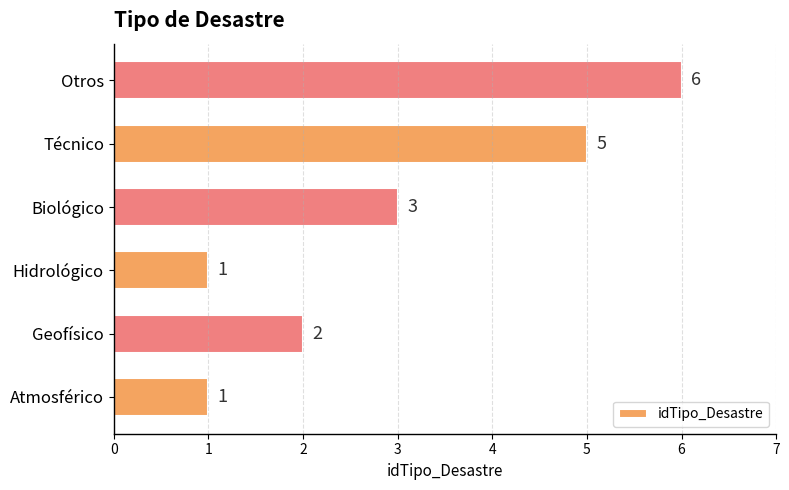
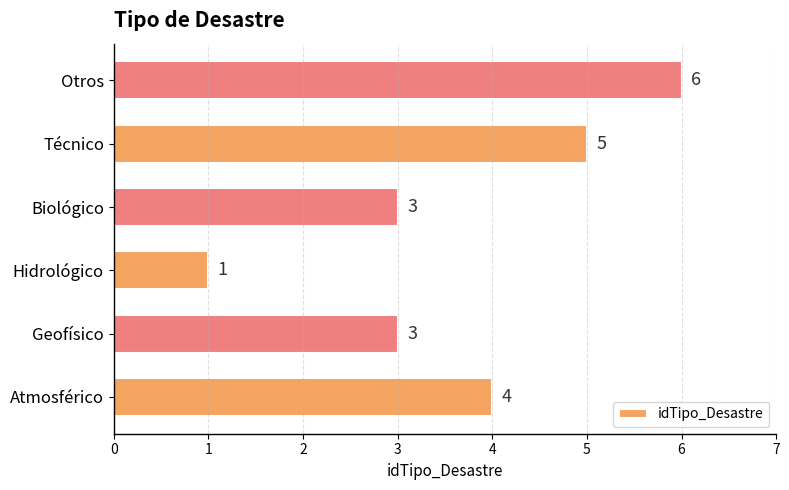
Geofísico: 2 -> 3
Atmosférico: 1 -> 4
